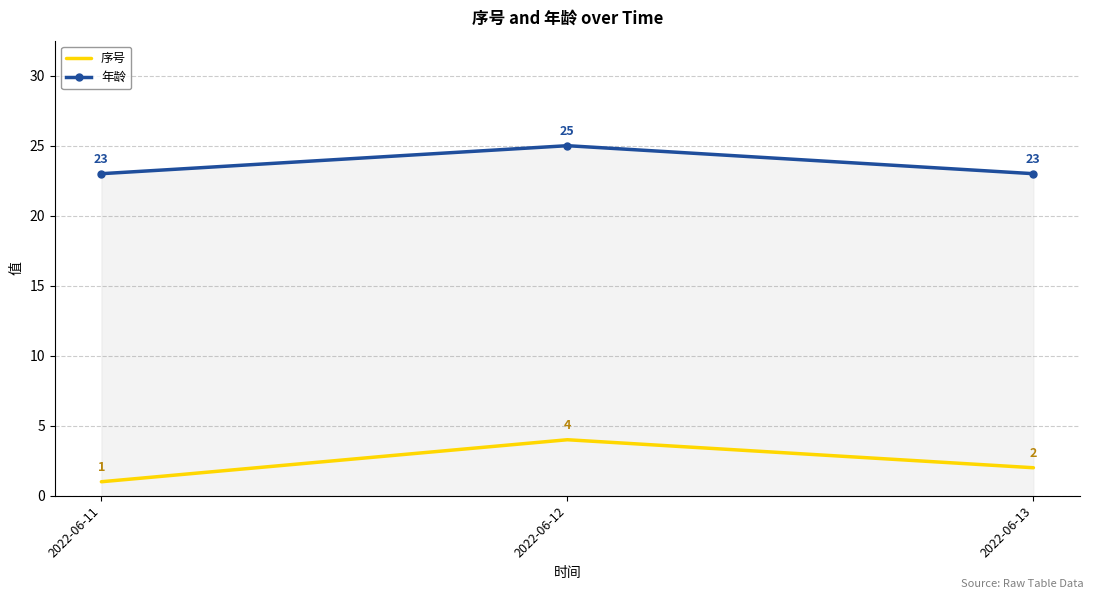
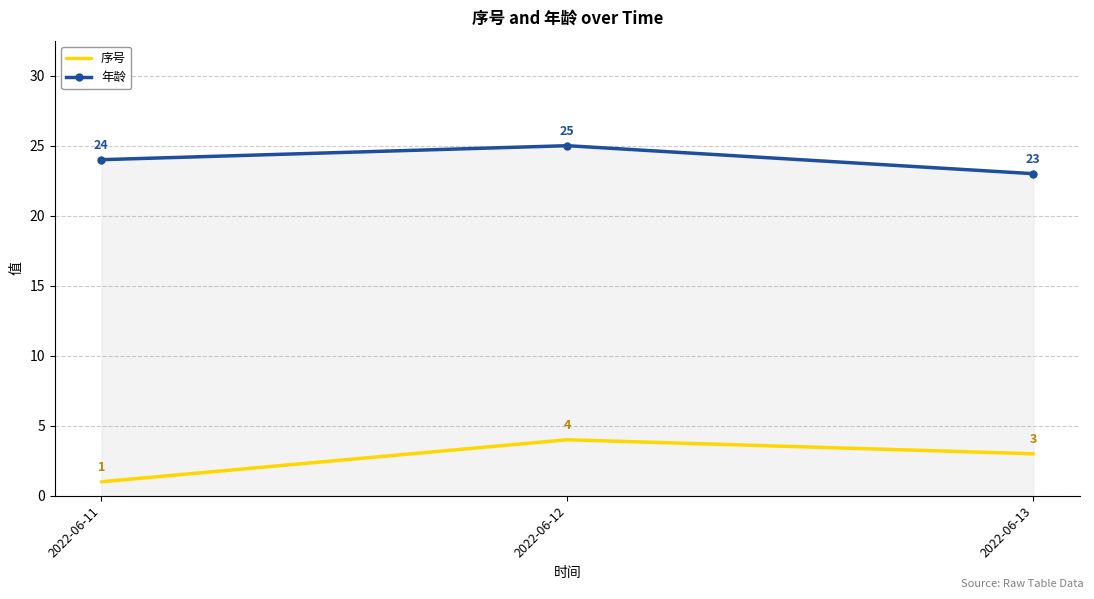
年龄, 2022-06-11: 23 -> 24
序号, 2022-06-13: 2 -> 3
